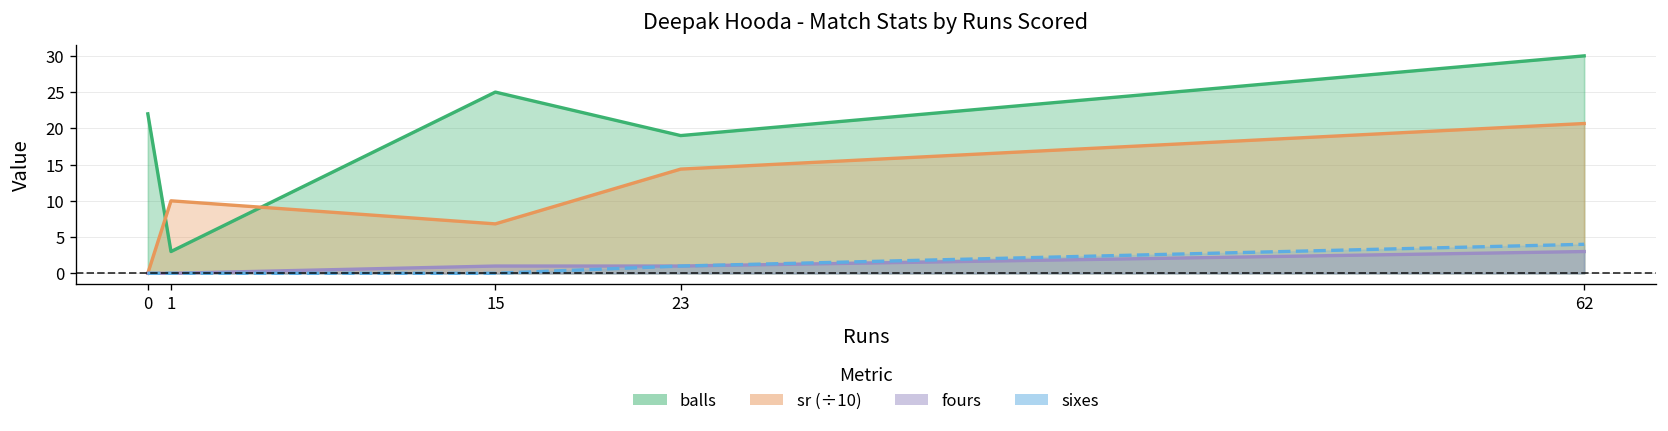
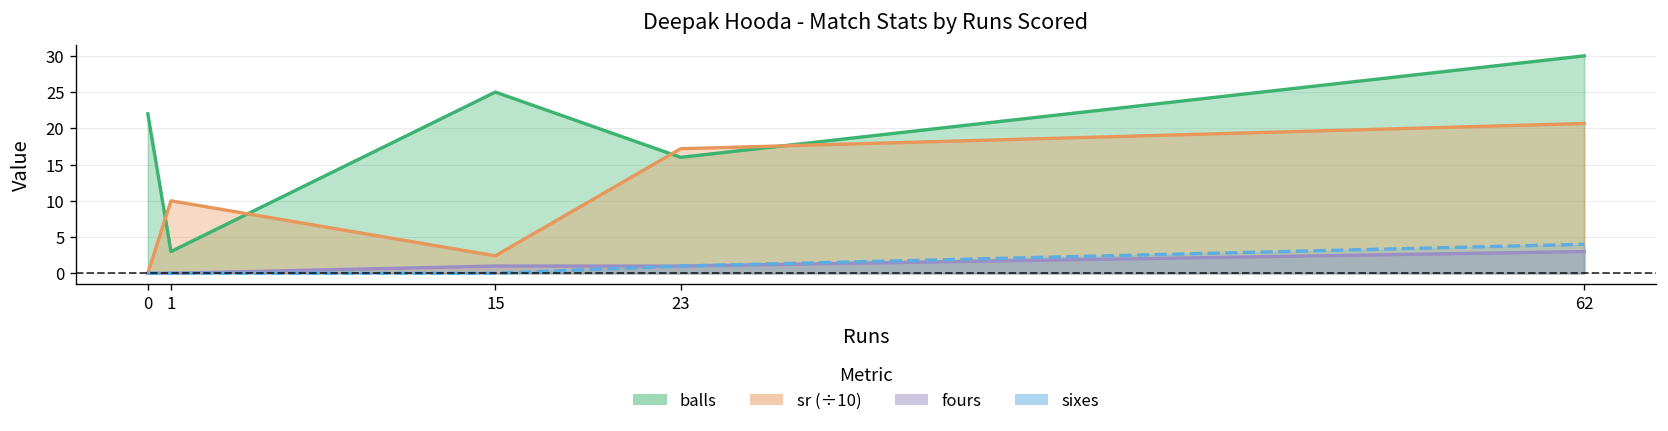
sr (÷10), 15: 7 -> 2
balls, 23: 19 -> 16
sr (÷10), 23: 14 -> 17
